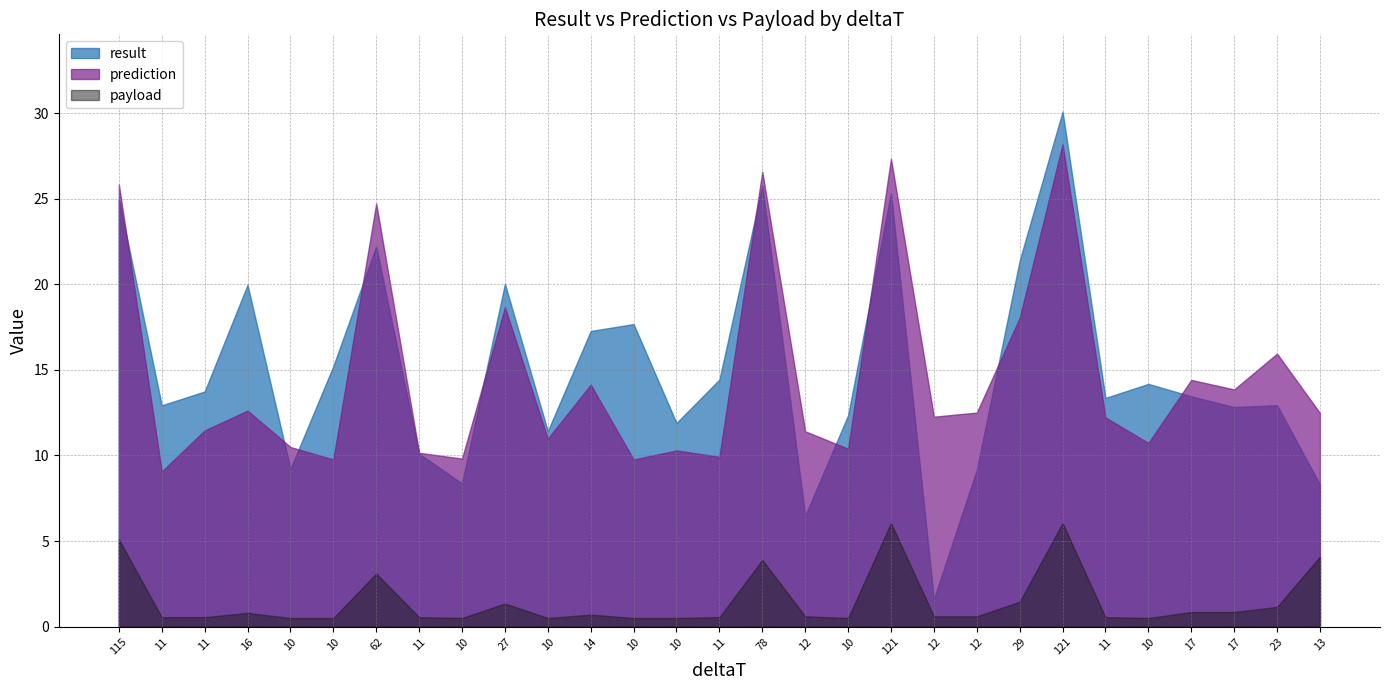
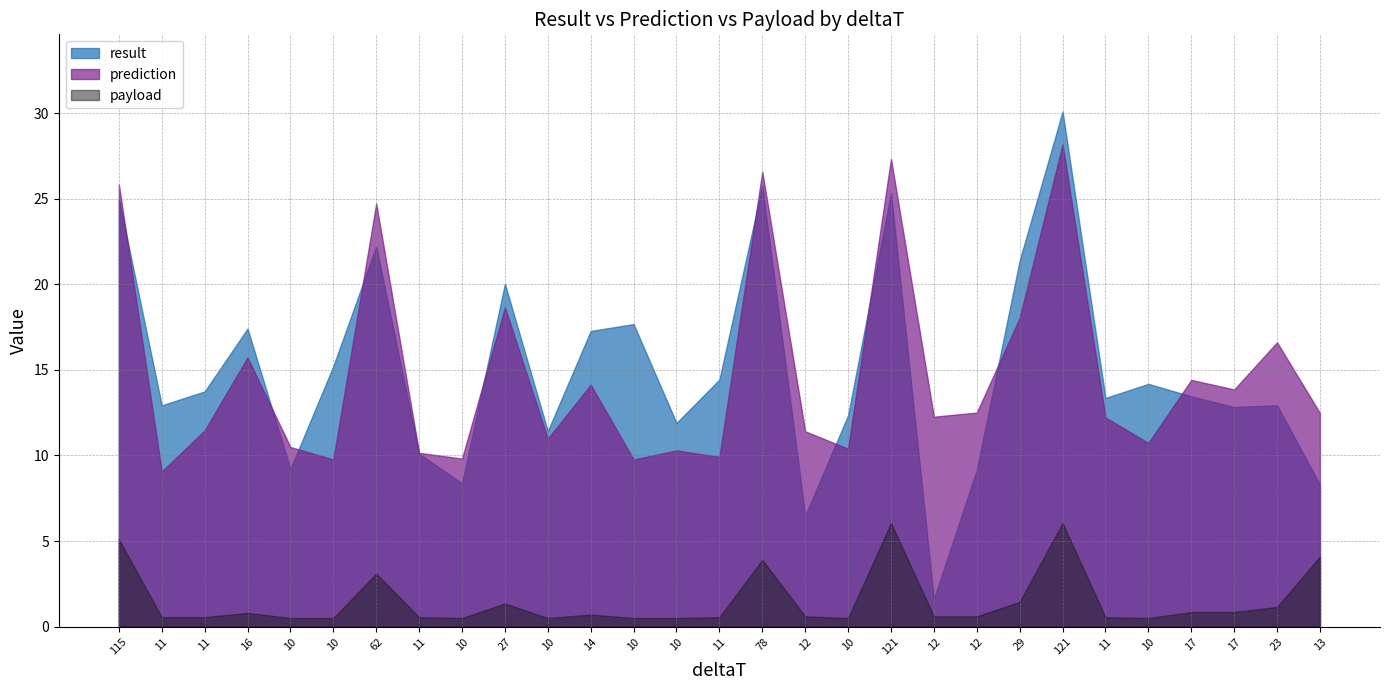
result, 16: 20.0 -> 17.4
prediction, 16: 12.6 -> 15.7
prediction, 23: 16.0 -> 16.6
